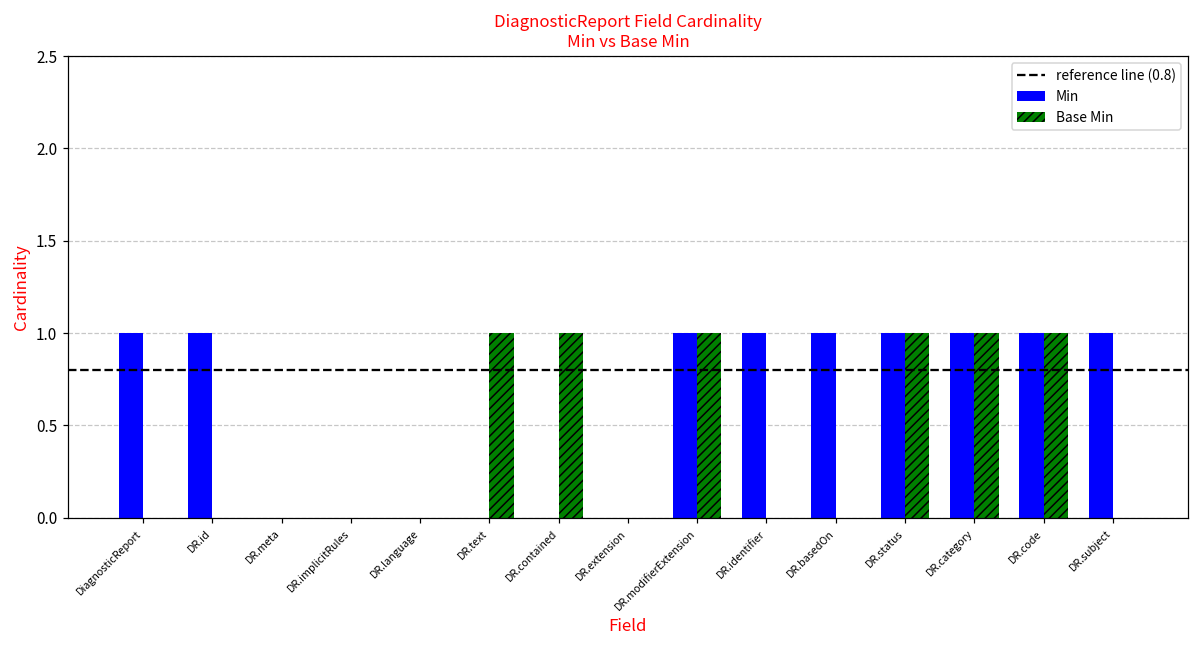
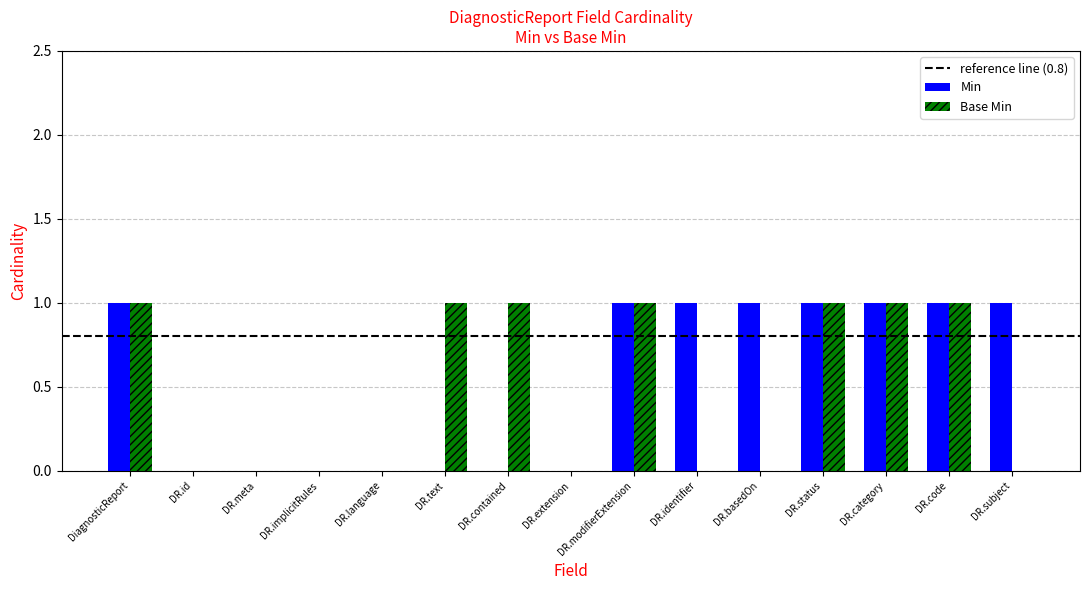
Base Min, DiagnosticReport: 0 -> 1
Min, DR.id: 1 -> 0
